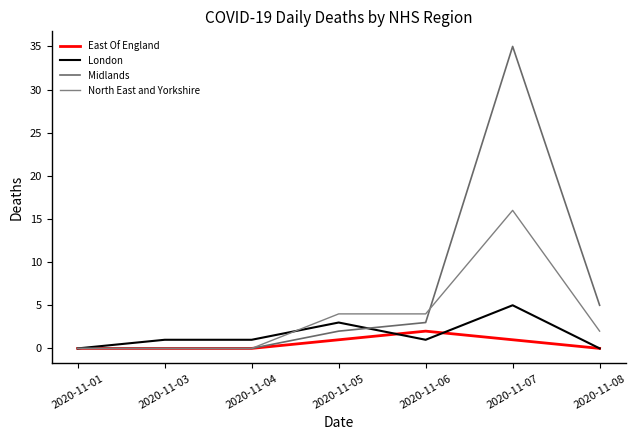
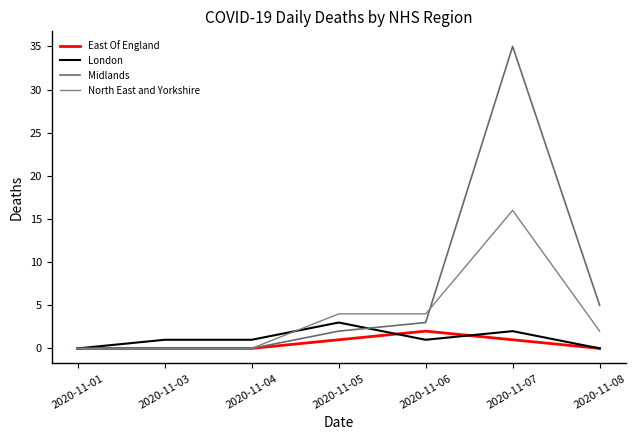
London, 2020-11-07: 5 -> 2
